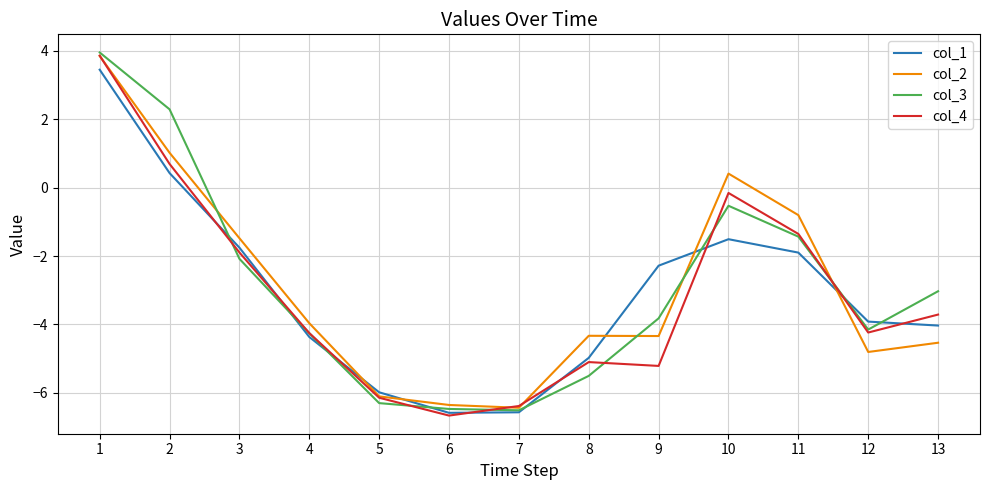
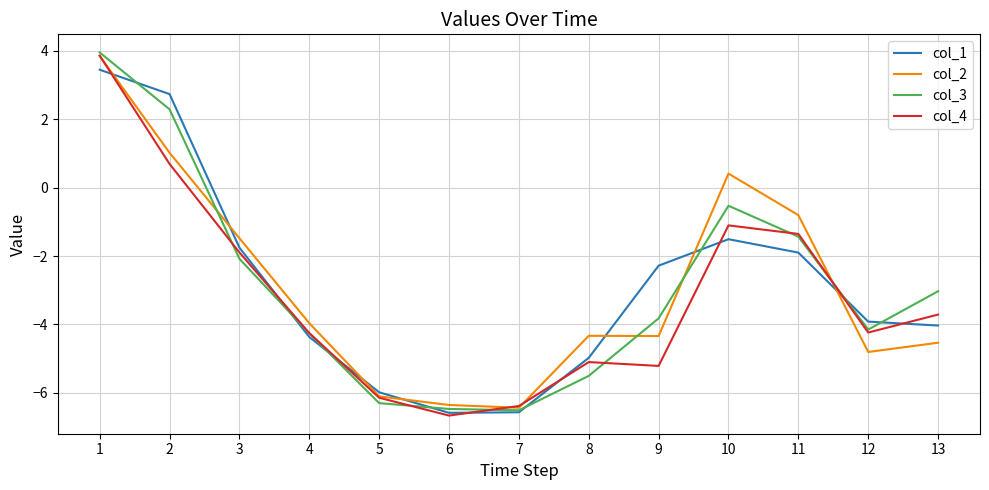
col_1, 2: 0.4 -> 2.7
col_4, 10: -0.2 -> -1.1
